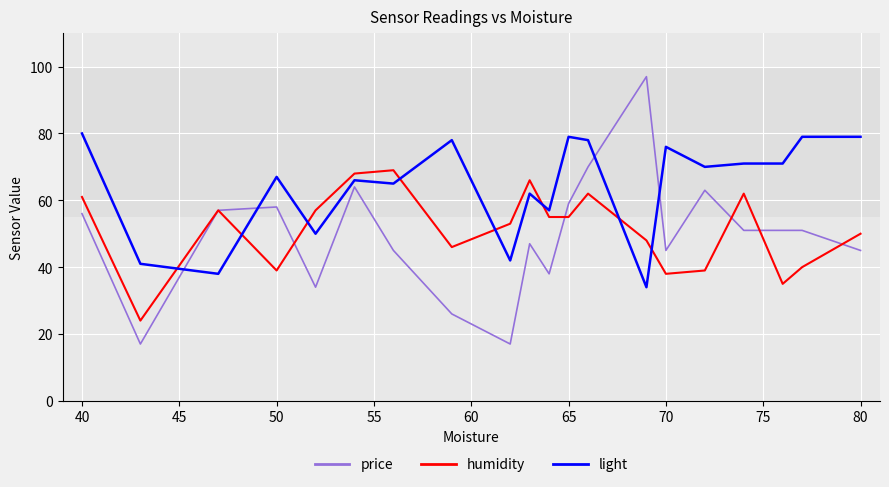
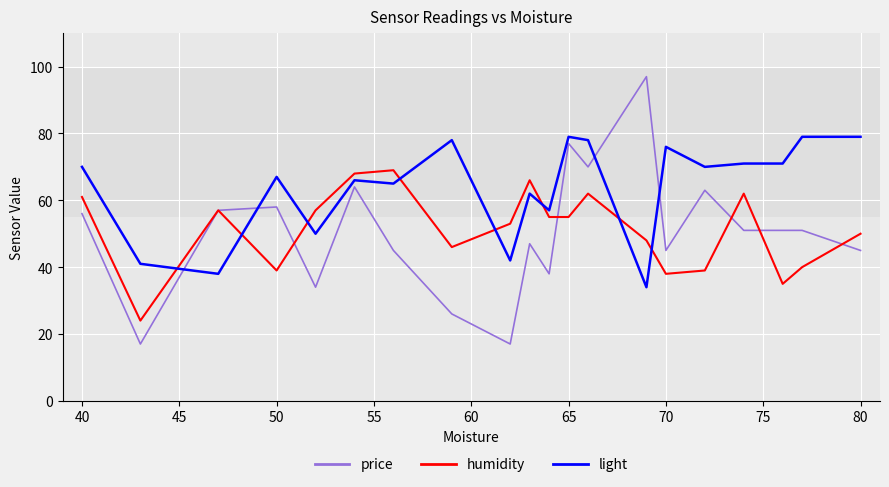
light, 40: 80 -> 70
price, 65: 59 -> 77
